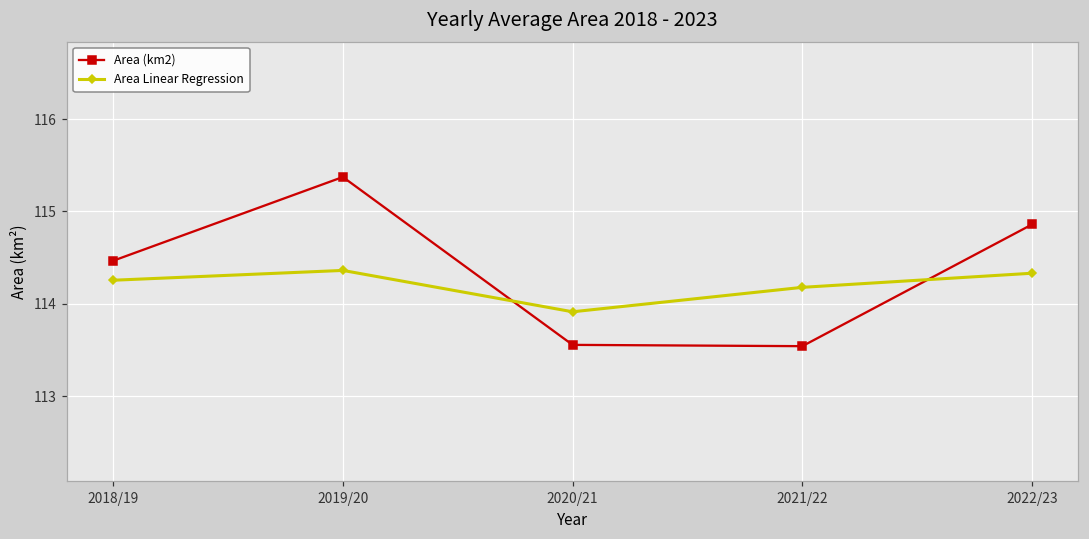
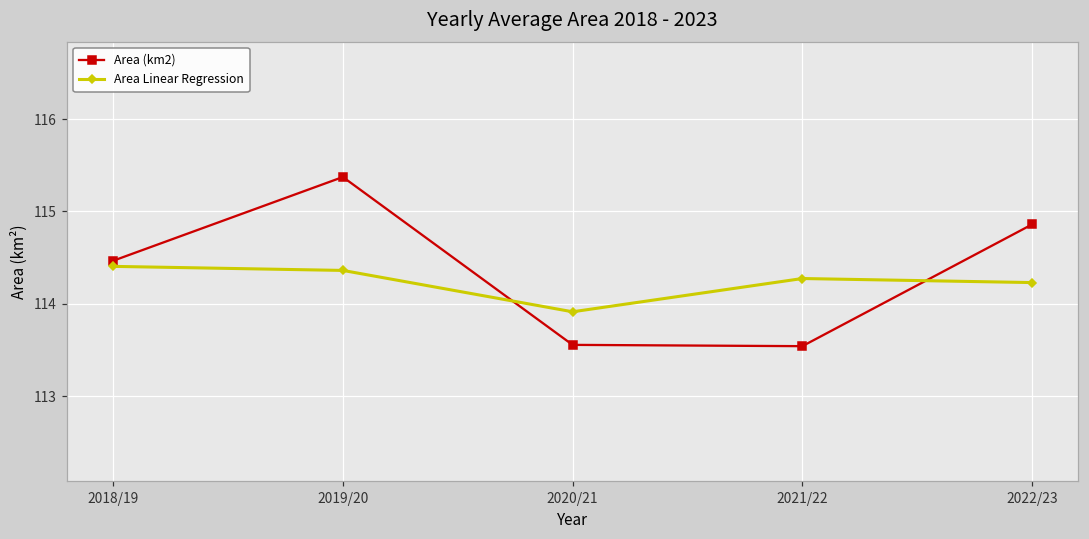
Area Linear Regression, 2018/19: 114.3 -> 114.4
Area Linear Regression, 2021/22: 114.2 -> 114.3
Area Linear Regression, 2022/23: 114.3 -> 114.2
